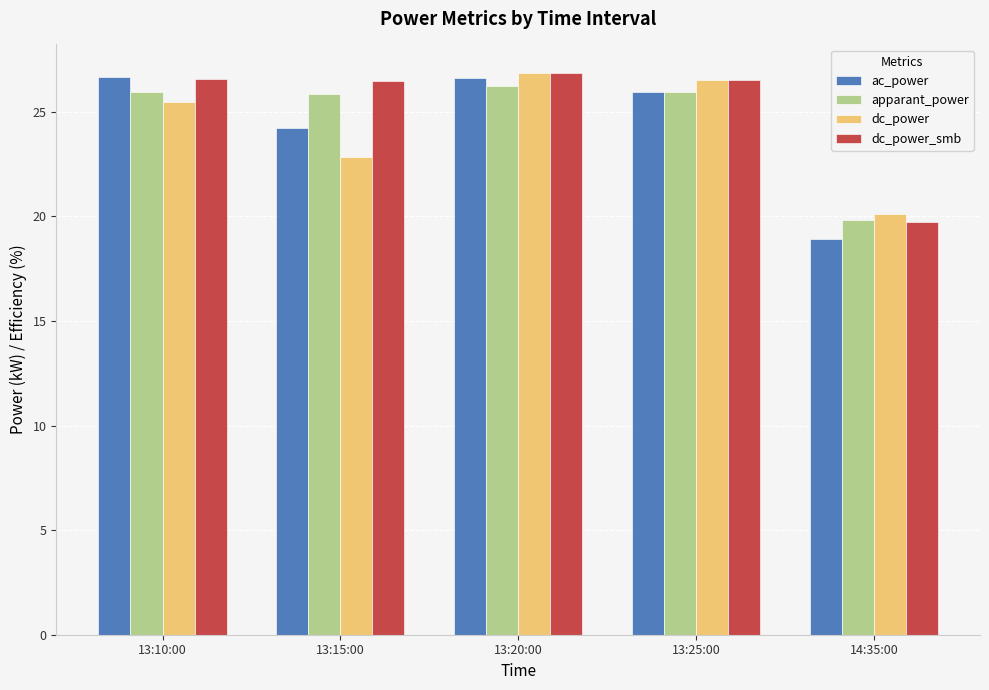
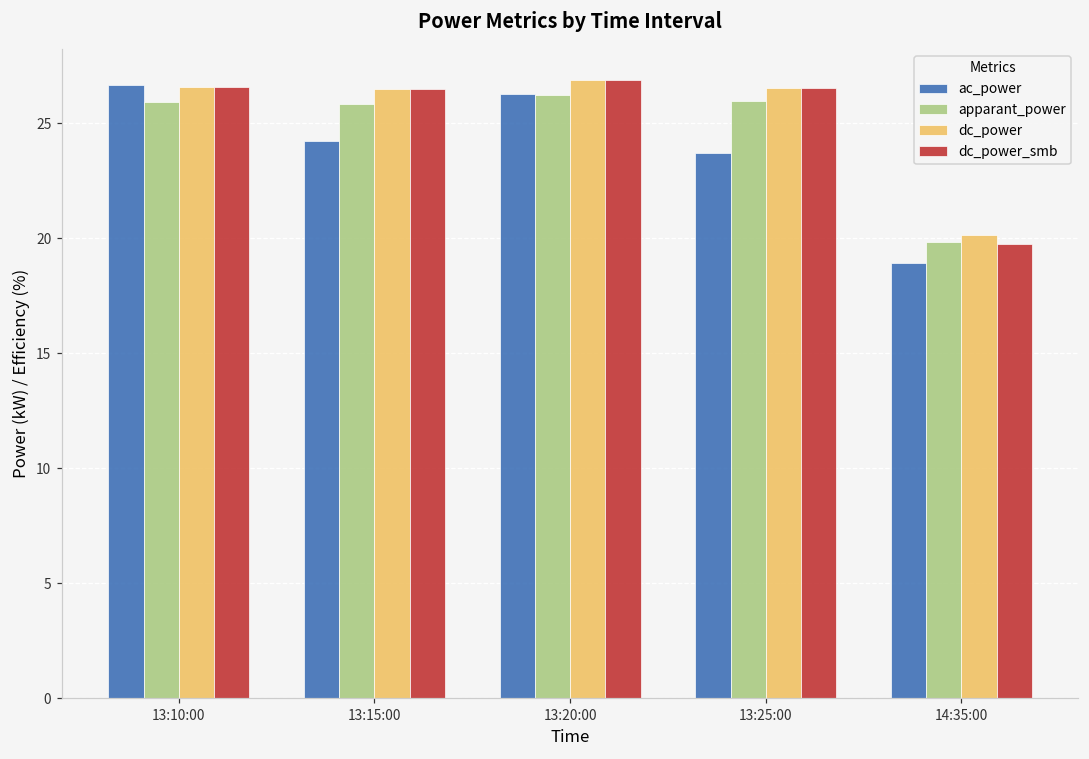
dc_power, 13:10:00: 25.5 -> 26.6
dc_power, 13:15:00: 22.9 -> 26.5
ac_power, 13:20:00: 26.6 -> 26.3
ac_power, 13:25:00: 26.0 -> 23.7
